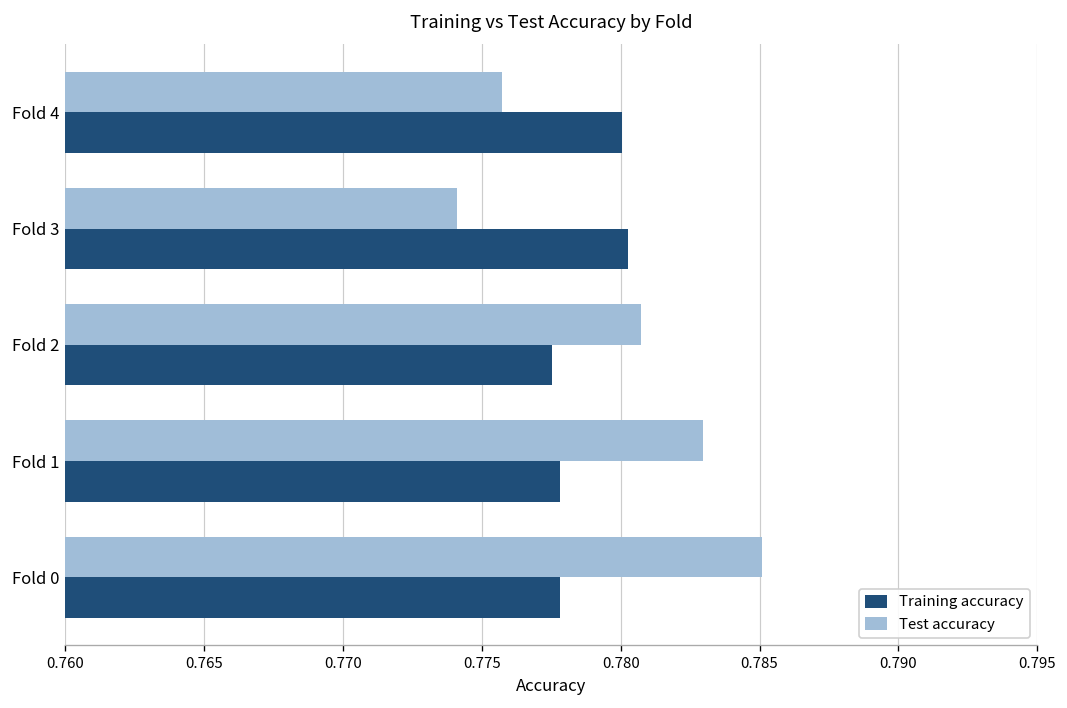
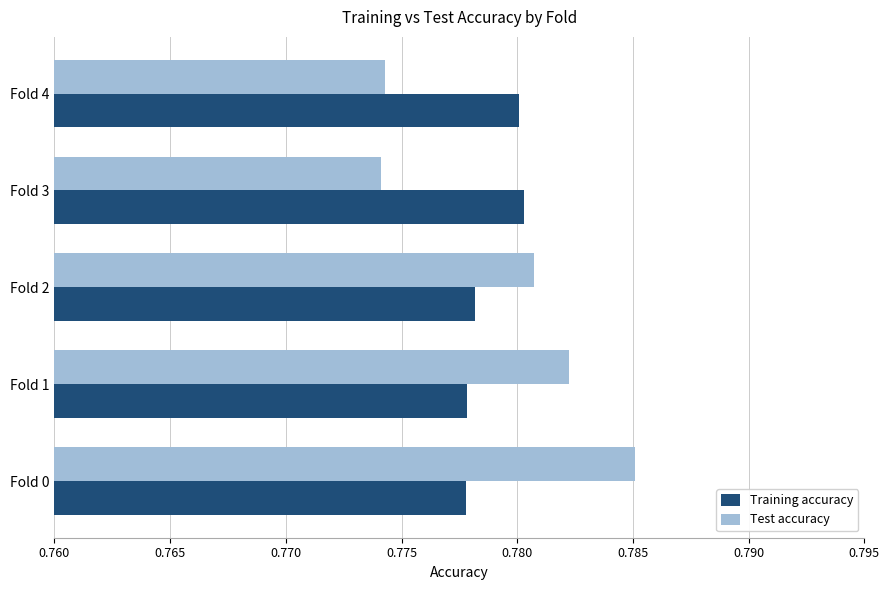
Test accuracy, Fold 4: 0.7757 -> 0.7743
Training accuracy, Fold 2: 0.7775 -> 0.7782
Test accuracy, Fold 1: 0.7830 -> 0.7822
